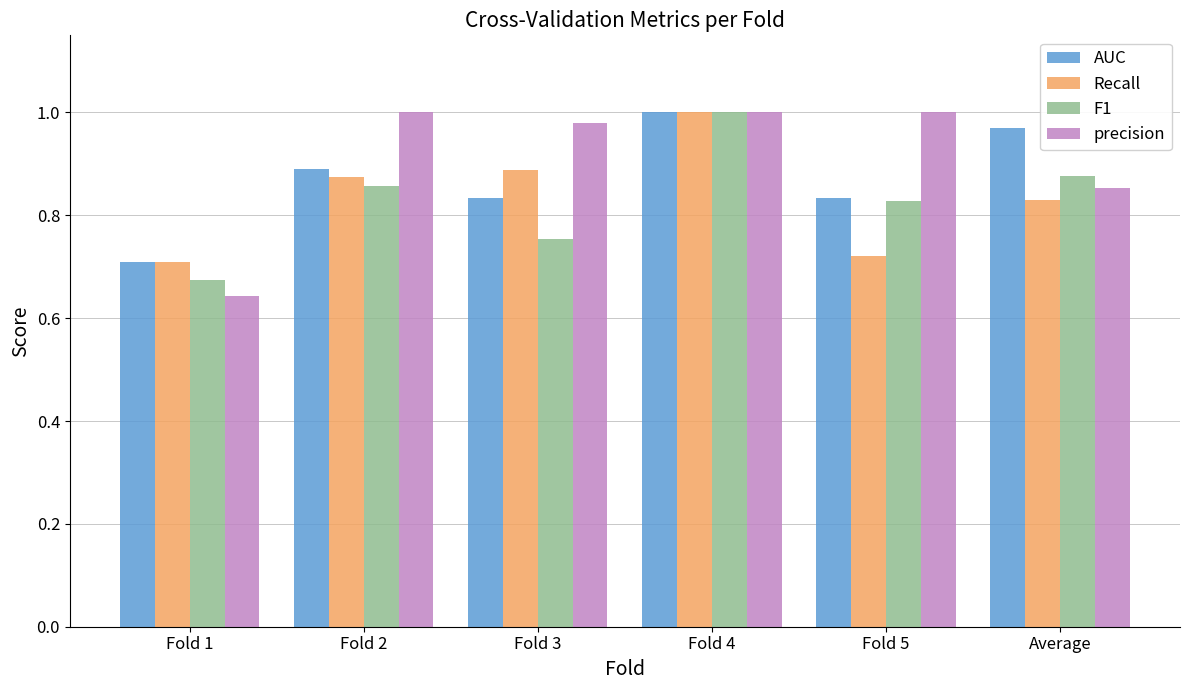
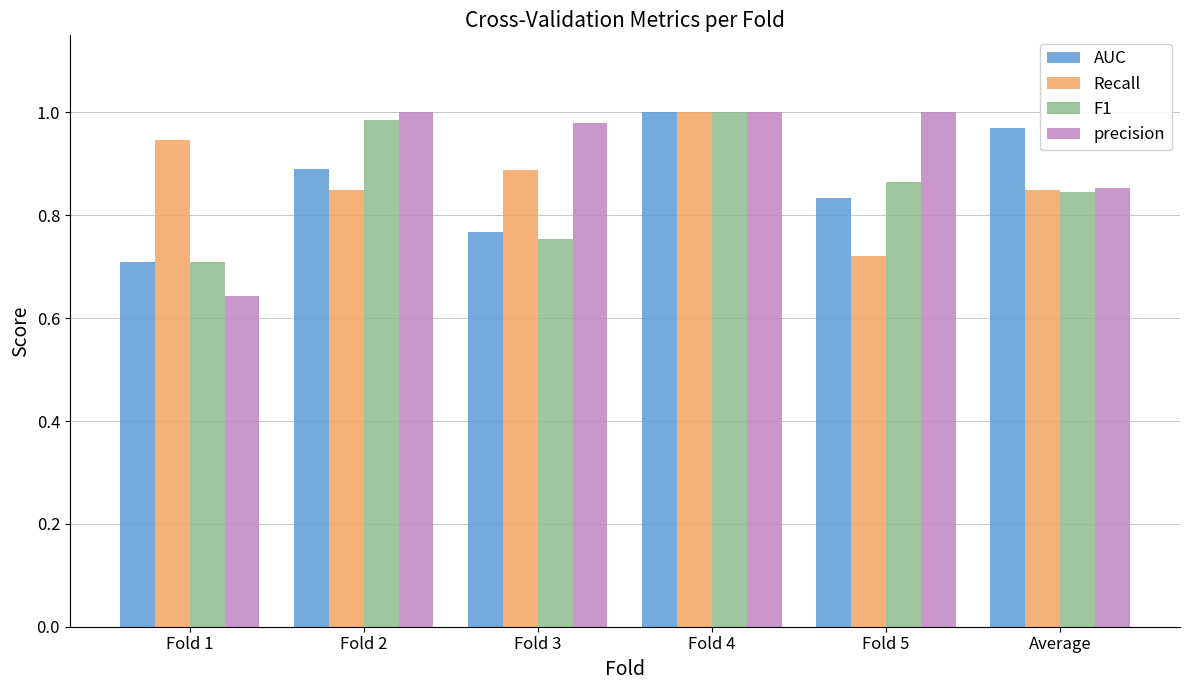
Recall, Fold 1: 0.71 -> 0.95
F1, Fold 1: 0.67 -> 0.71
Recall, Fold 2: 0.88 -> 0.85
F1, Fold 2: 0.86 -> 0.99
AUC, Fold 3: 0.83 -> 0.77
F1, Fold 5: 0.83 -> 0.86
Recall, Average: 0.83 -> 0.85
F1, Average: 0.88 -> 0.84
